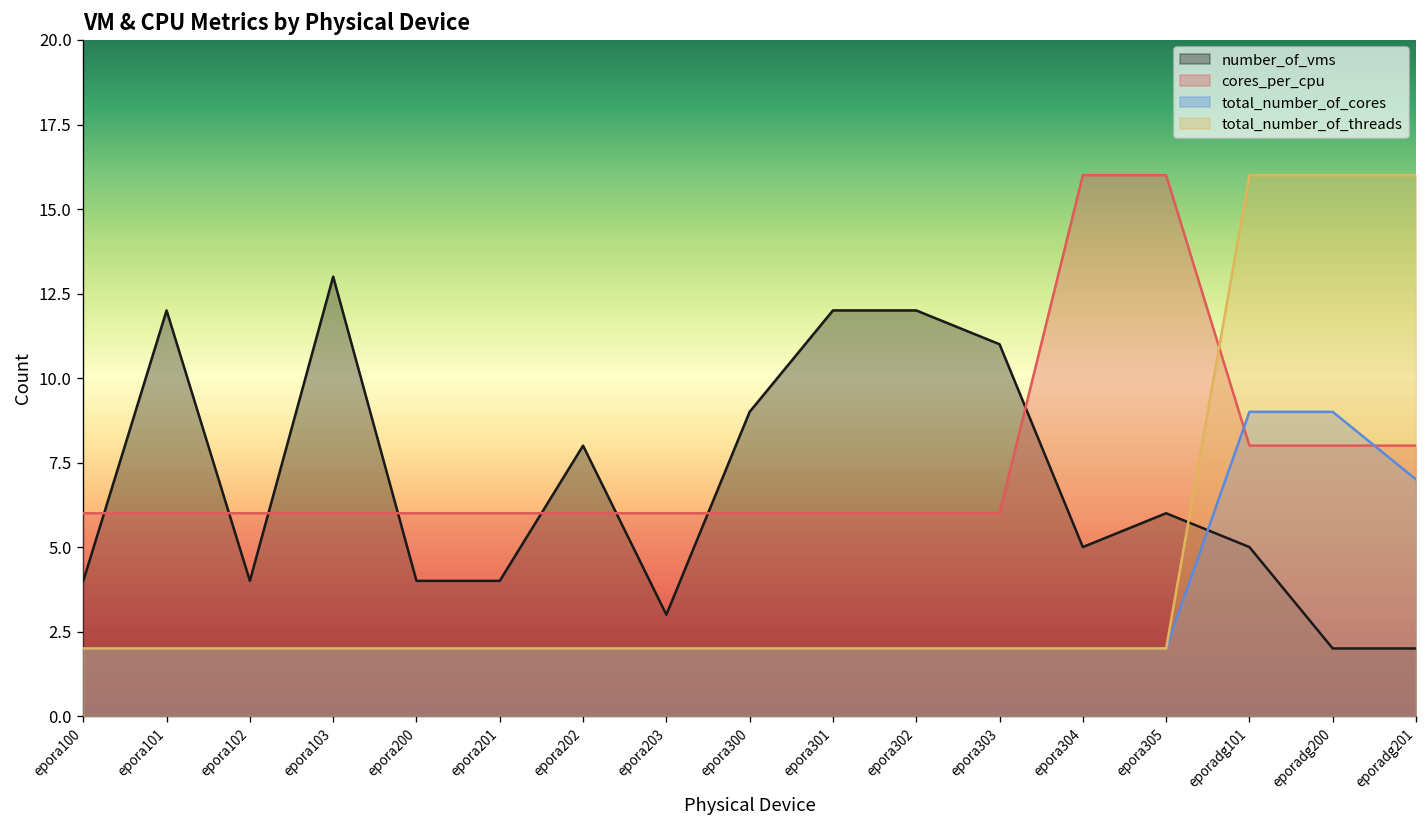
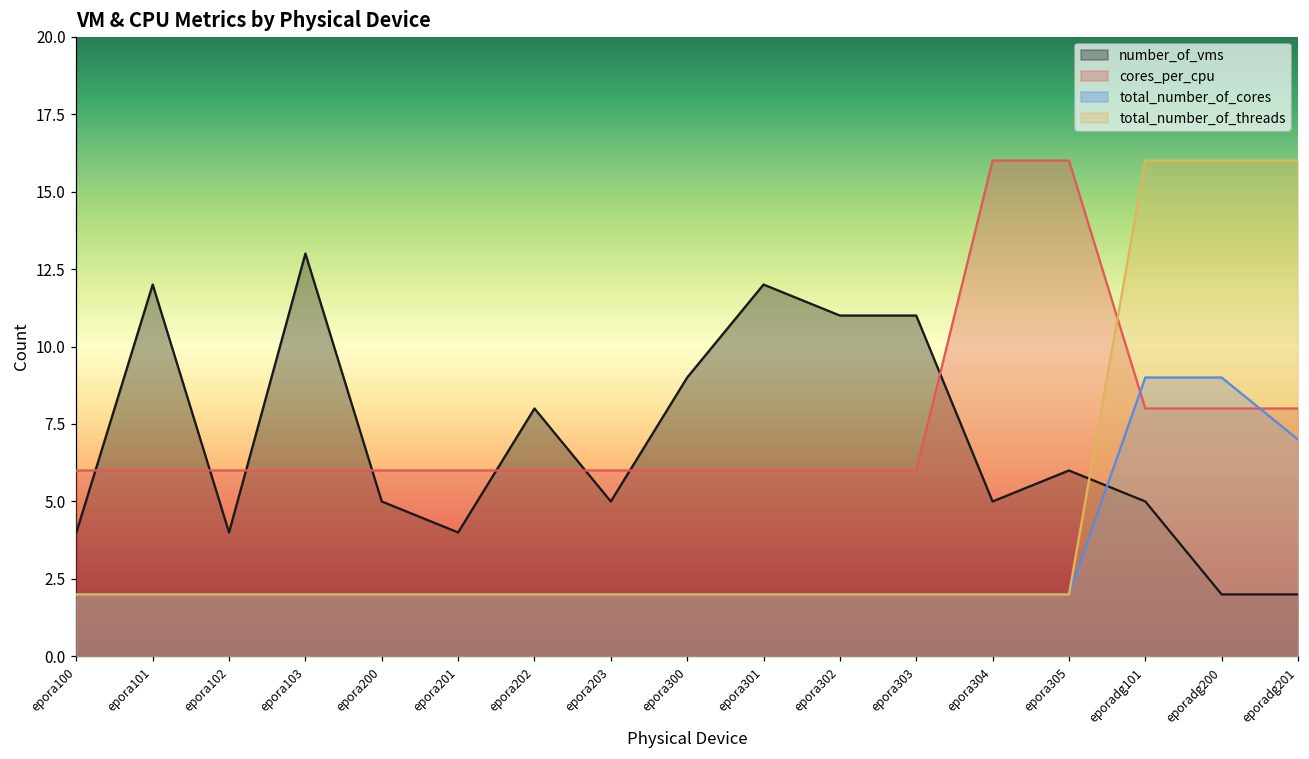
number_of_vms, epora200: 4 -> 5
number_of_vms, epora203: 3 -> 5
number_of_vms, epora302: 12 -> 11
